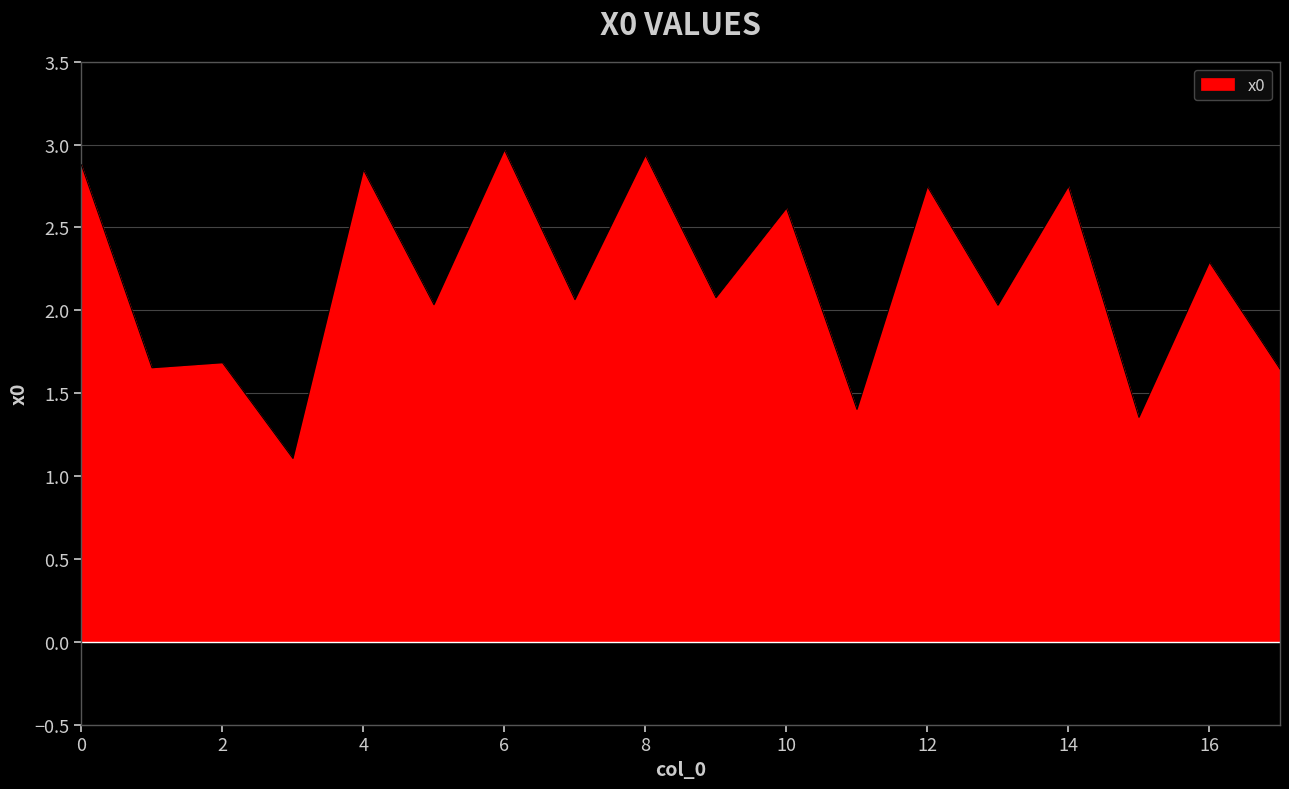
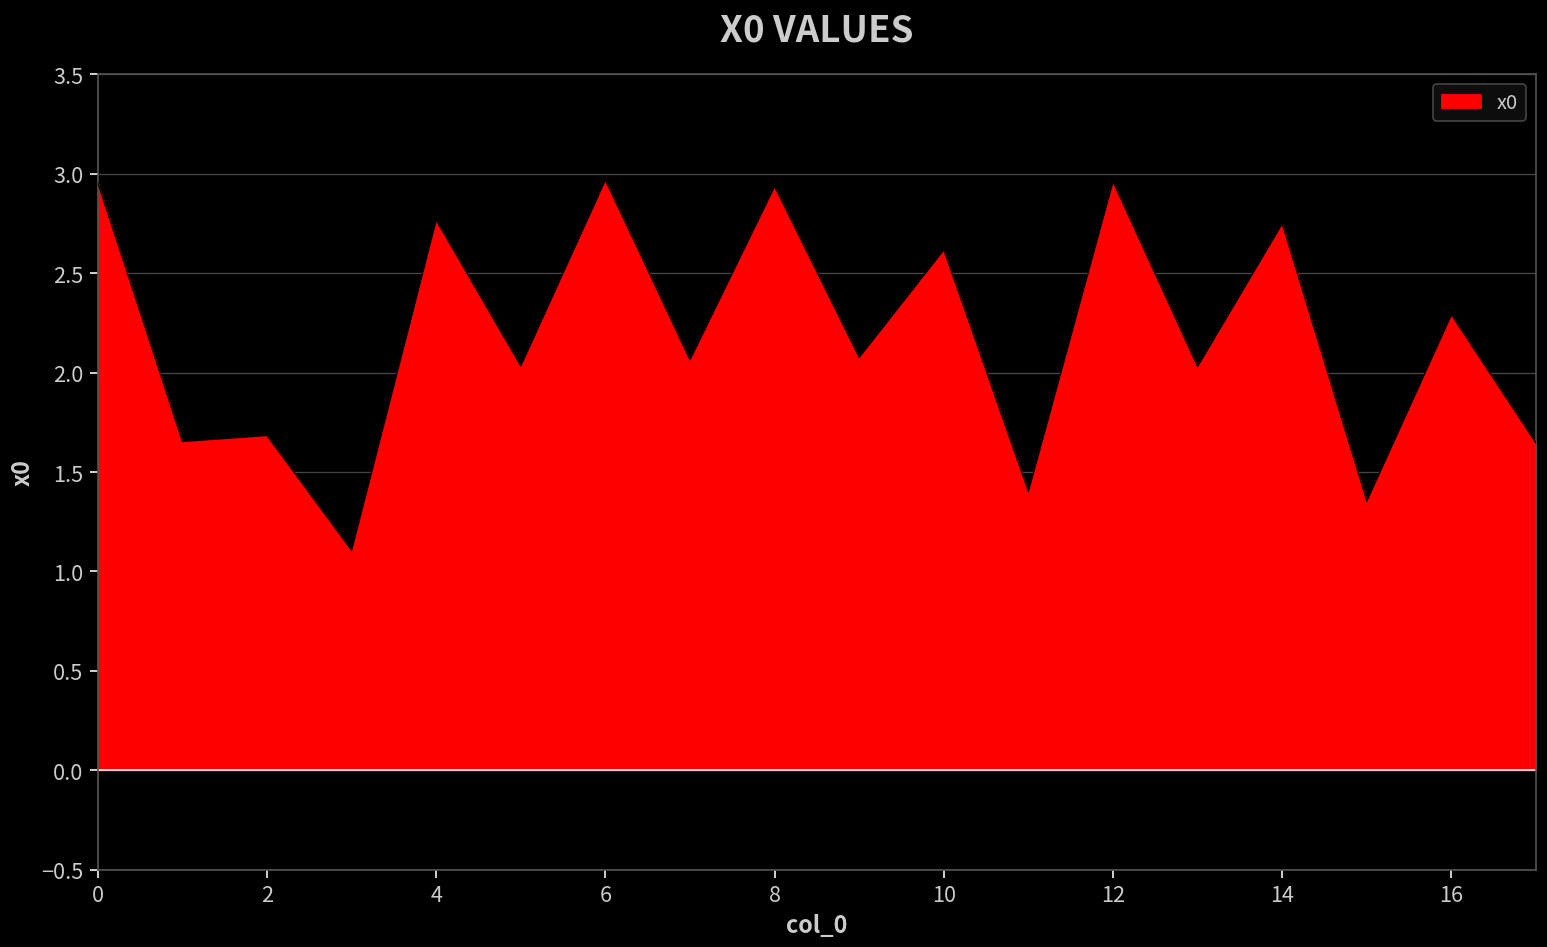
0: 2.88 -> 2.96
4: 2.85 -> 2.77
12: 2.75 -> 2.96
